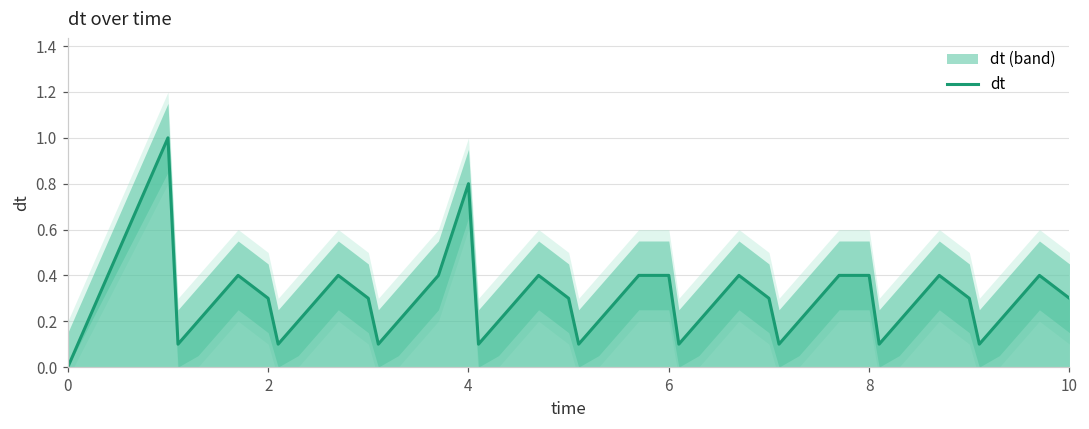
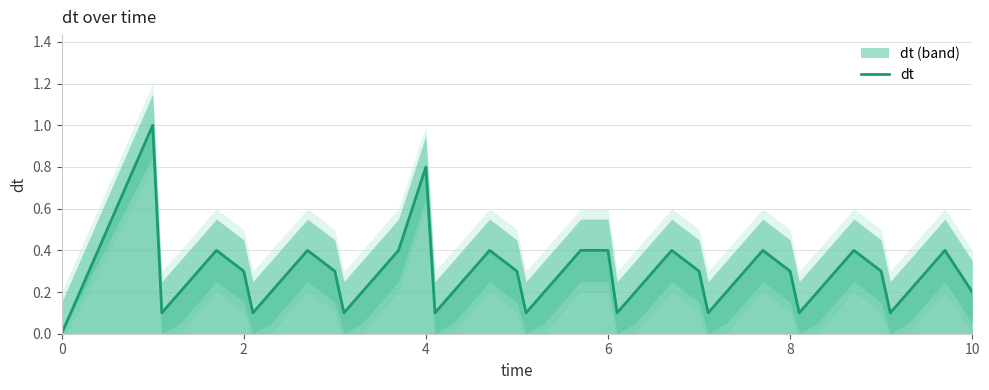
dt, 8: 0.4 -> 0.3
dt, 10: 0.3 -> 0.2
